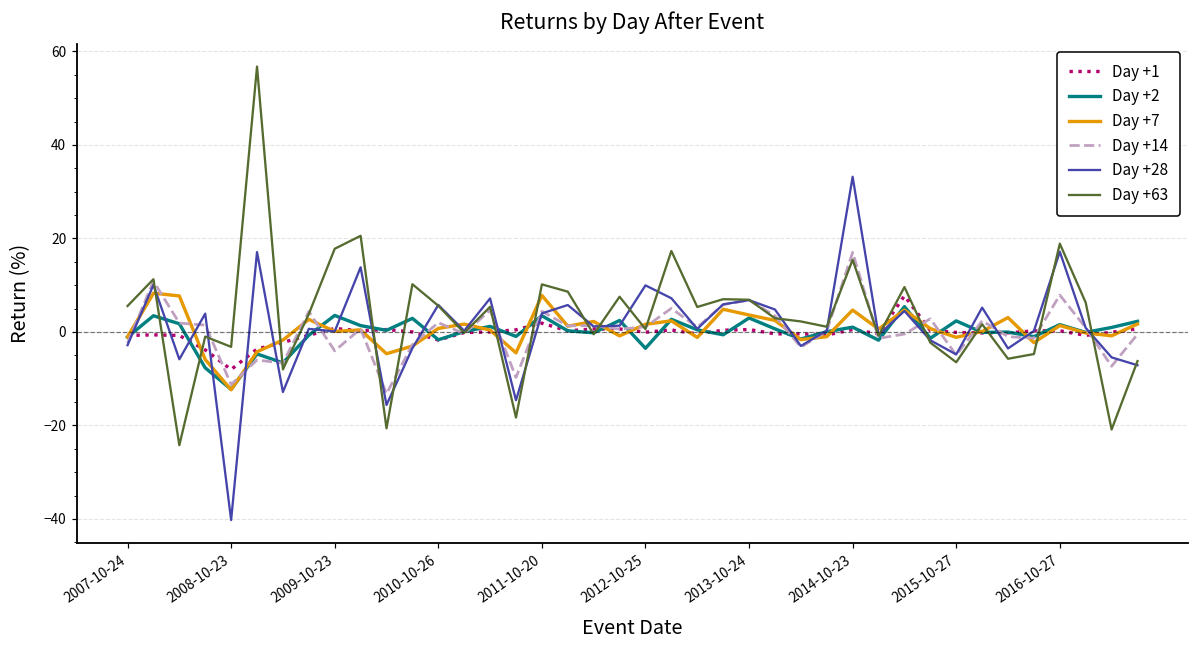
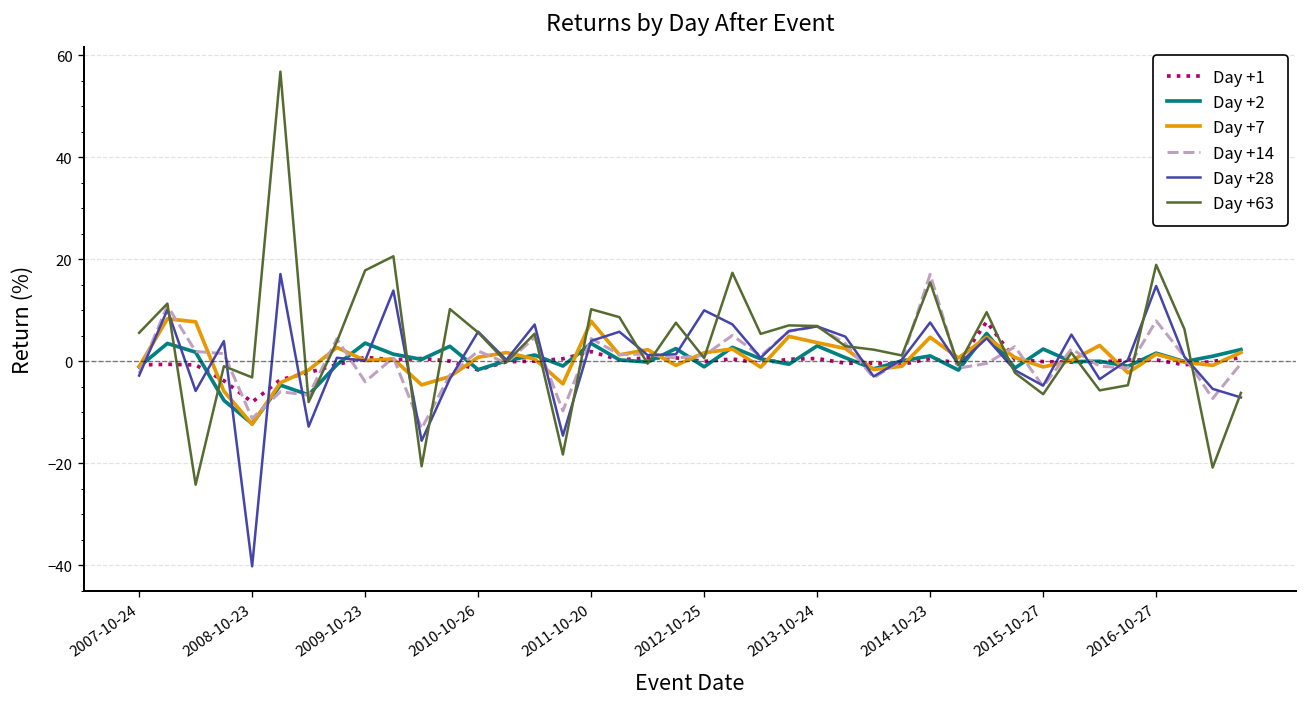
Day +2, 2012-10-25: -4 -> -1
Day +28, 2014-10-23: 33 -> 8
Day +28, 2016-10-27: 17 -> 15
